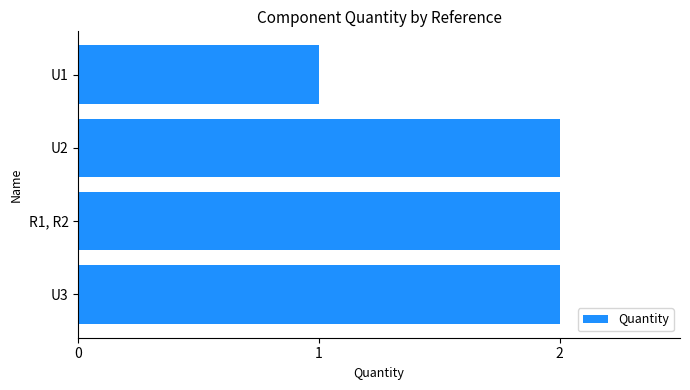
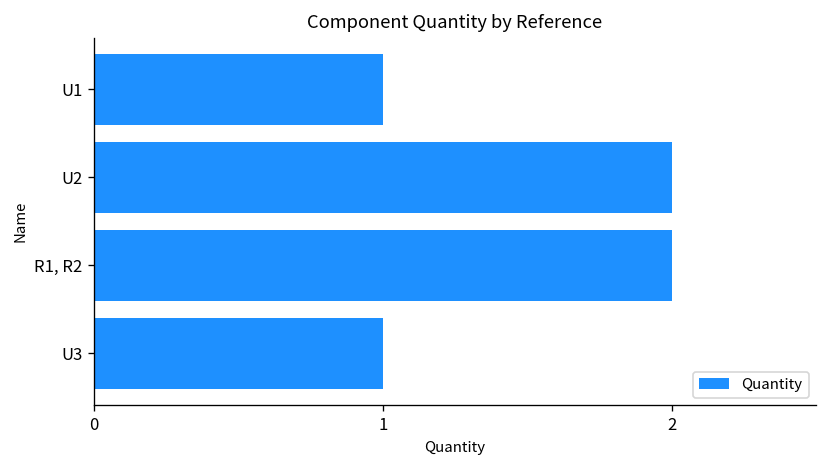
U3: 2 -> 1
